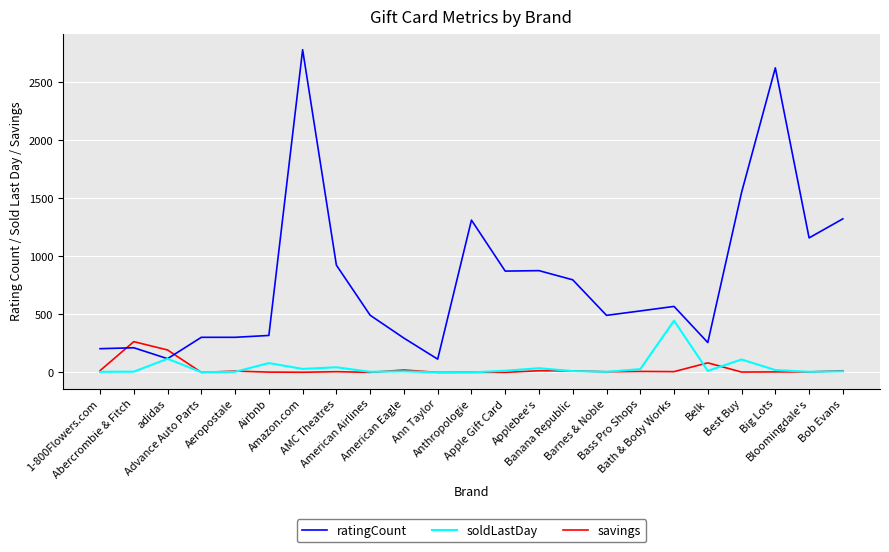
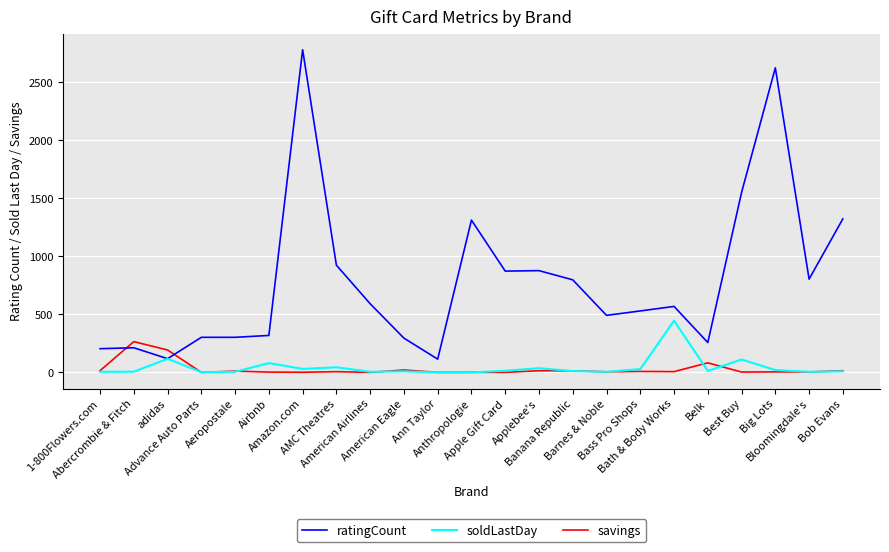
ratingCount, American Airlines: 490 -> 590
ratingCount, Bloomingdale's: 1160 -> 800
